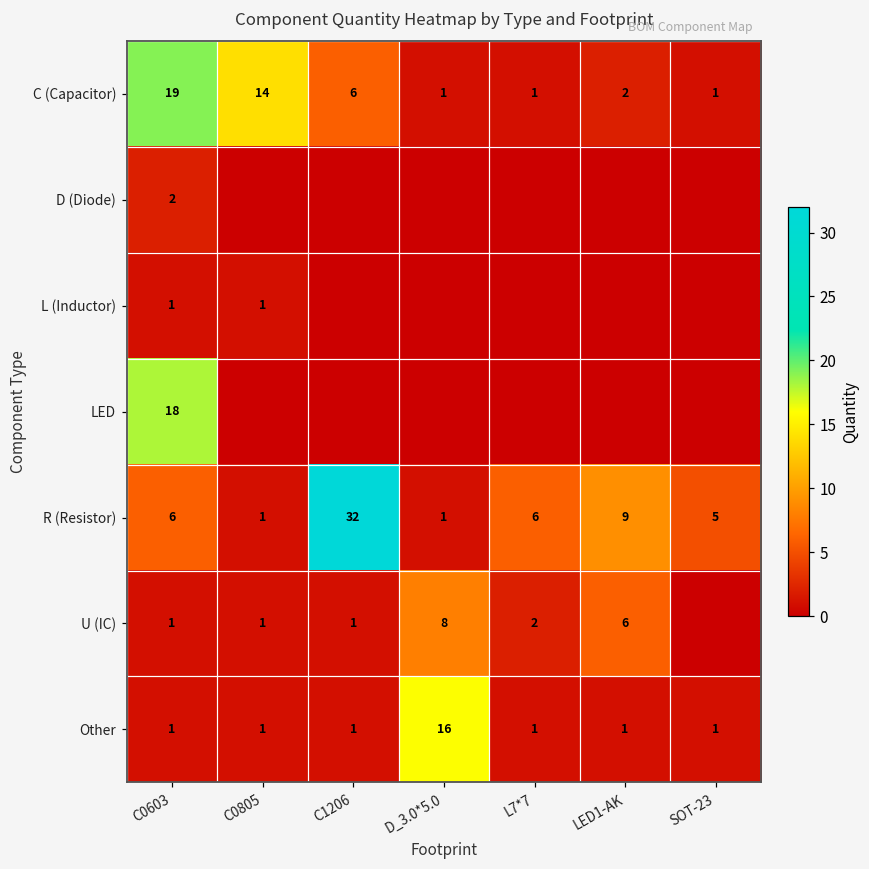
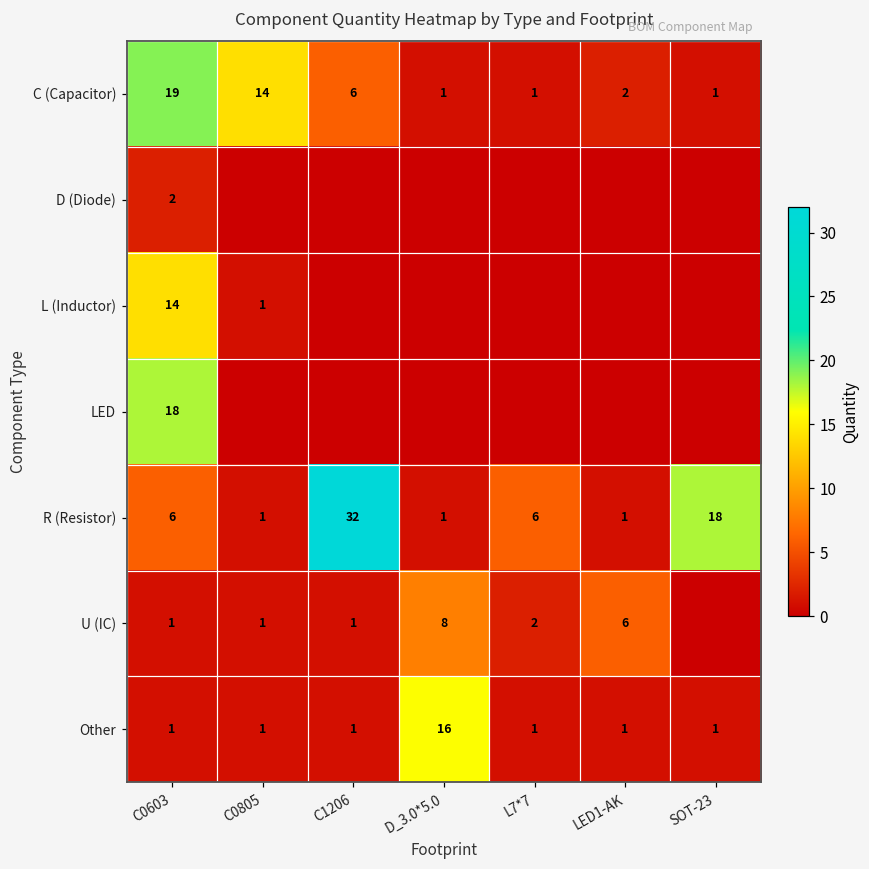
L (Inductor), C0603: 1 -> 14
R (Resistor), LED1-AK: 9 -> 1
R (Resistor), SOT-23: 5 -> 18
